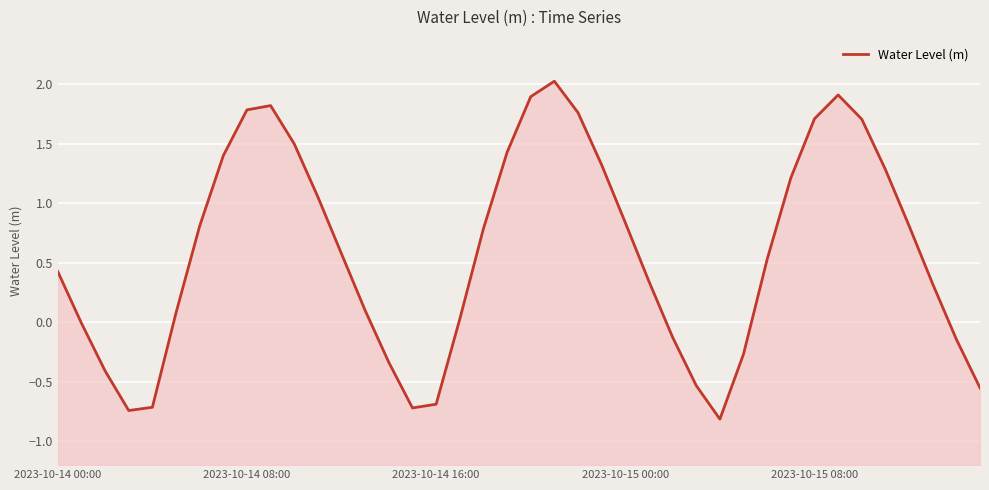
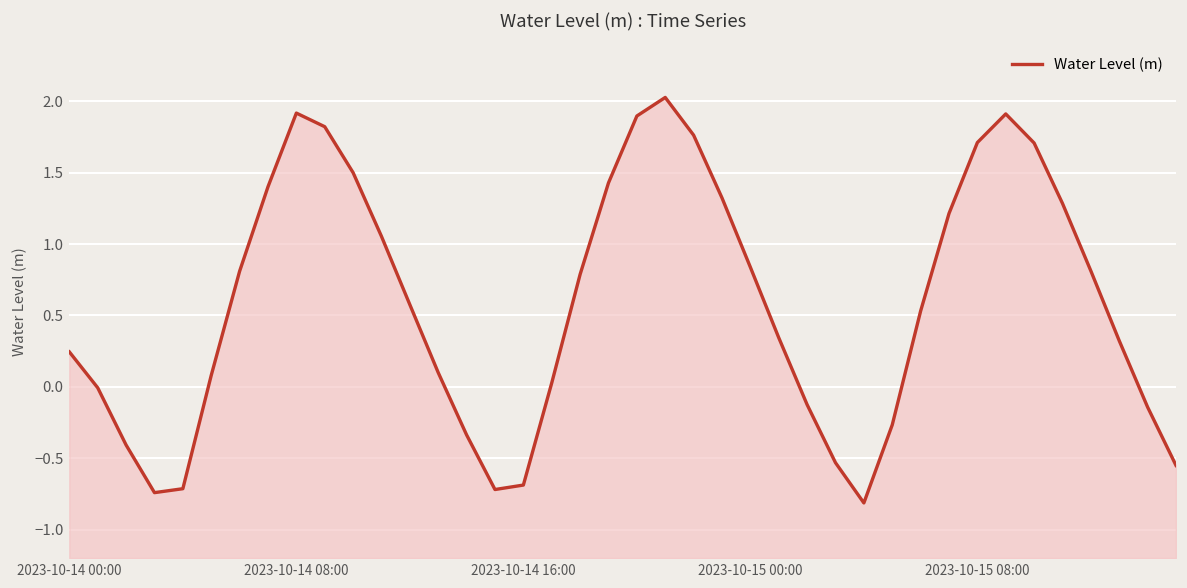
2023-10-14 00:00: 0.43 -> 0.24
2023-10-14 08:00: 1.79 -> 1.92
